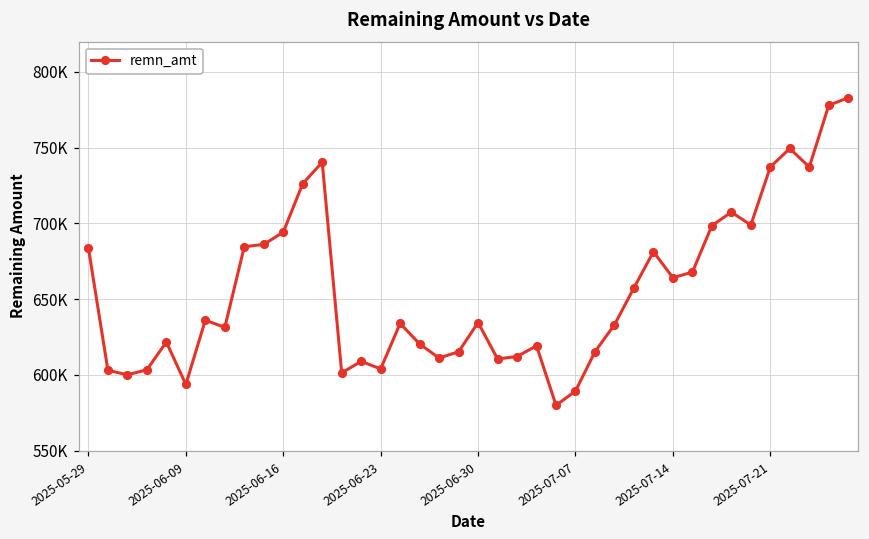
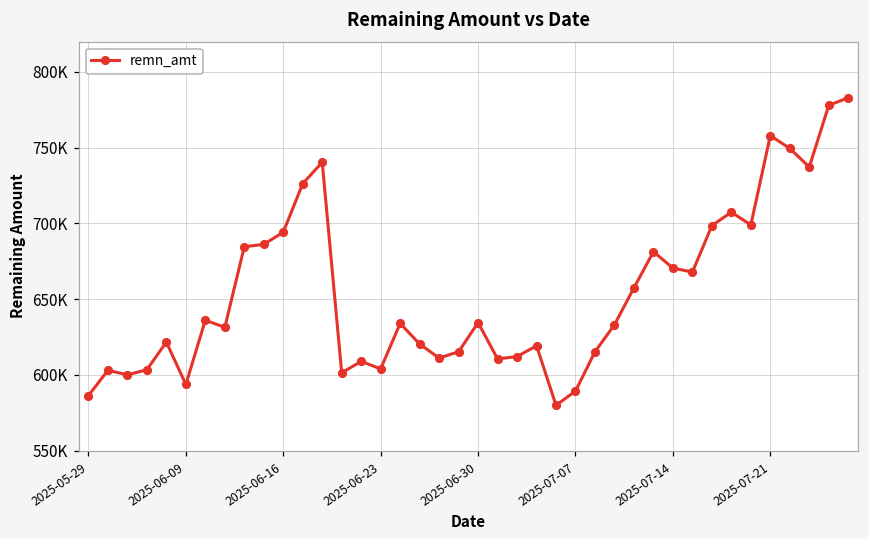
2025-05-29: 684000 -> 586000
2025-07-14: 664000 -> 671000
2025-07-21: 737000 -> 758000
